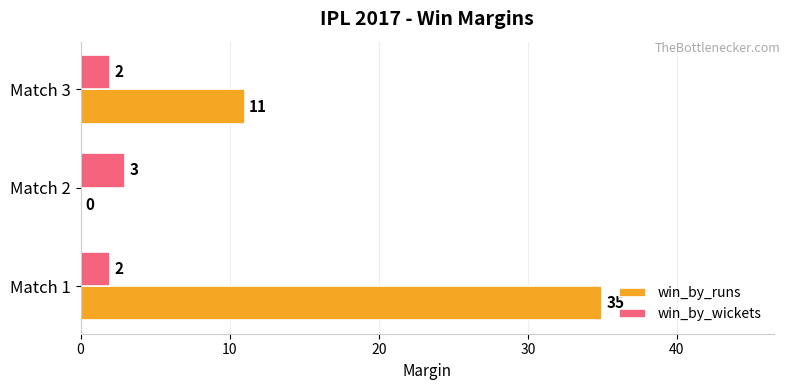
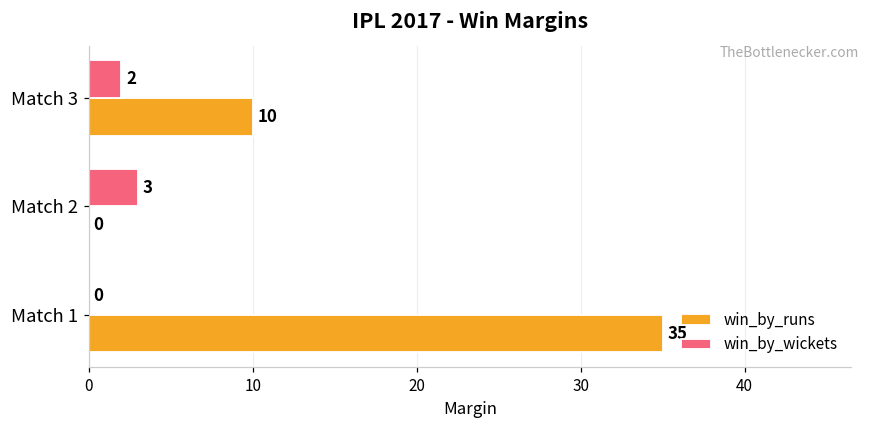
win_by_runs, Match 3: 11 -> 10
win_by_wickets, Match 1: 2 -> 0
